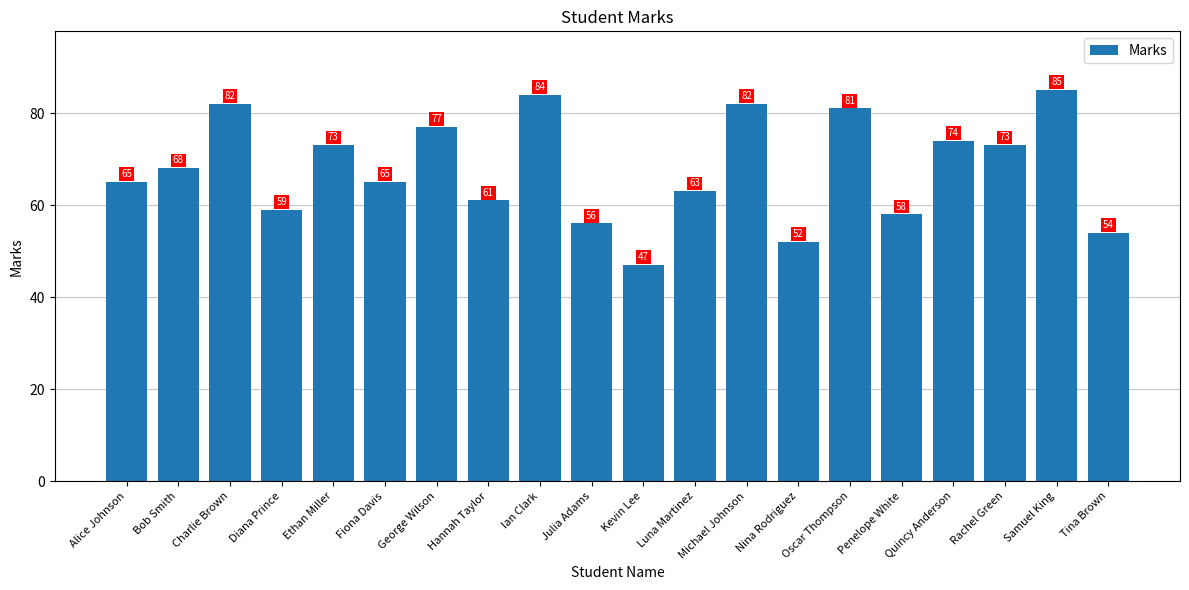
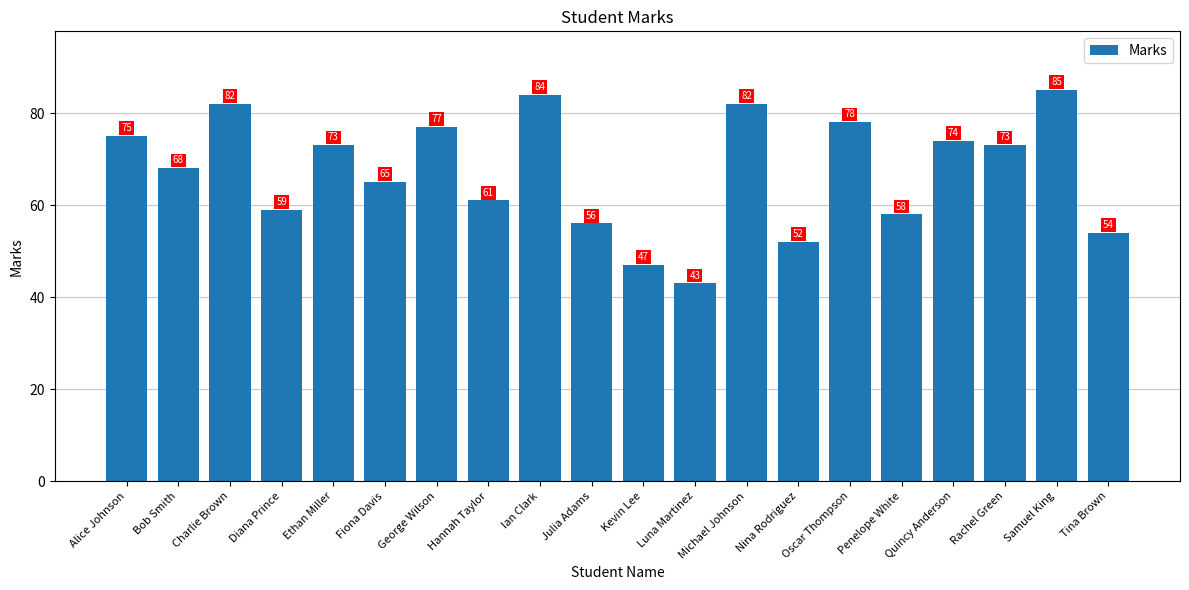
Alice Johnson: 65 -> 75
Luna Martinez: 63 -> 43
Oscar Thompson: 81 -> 78
